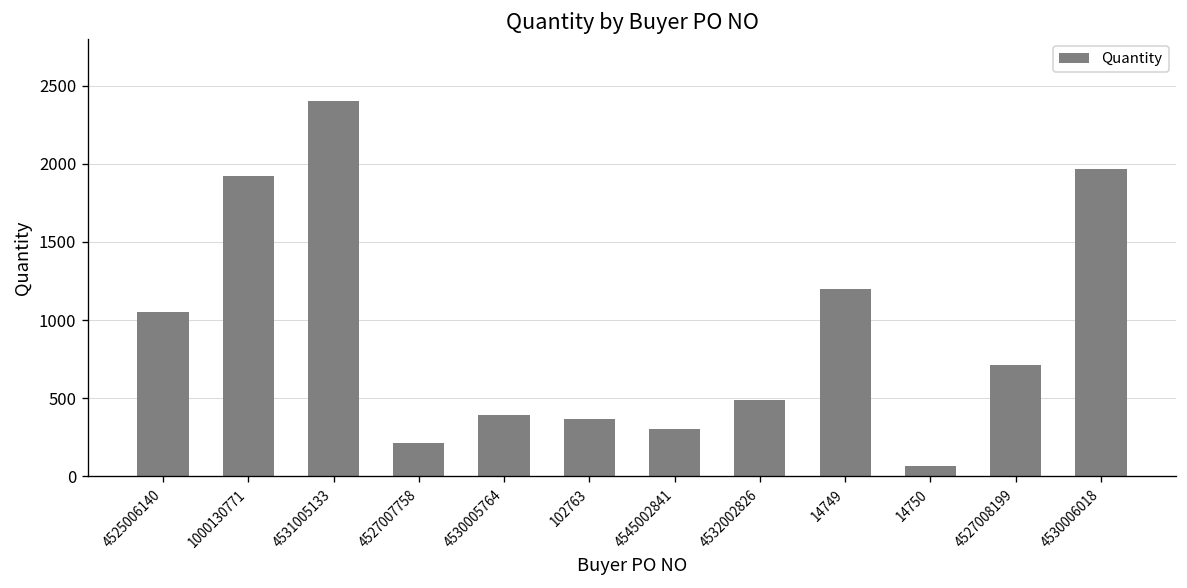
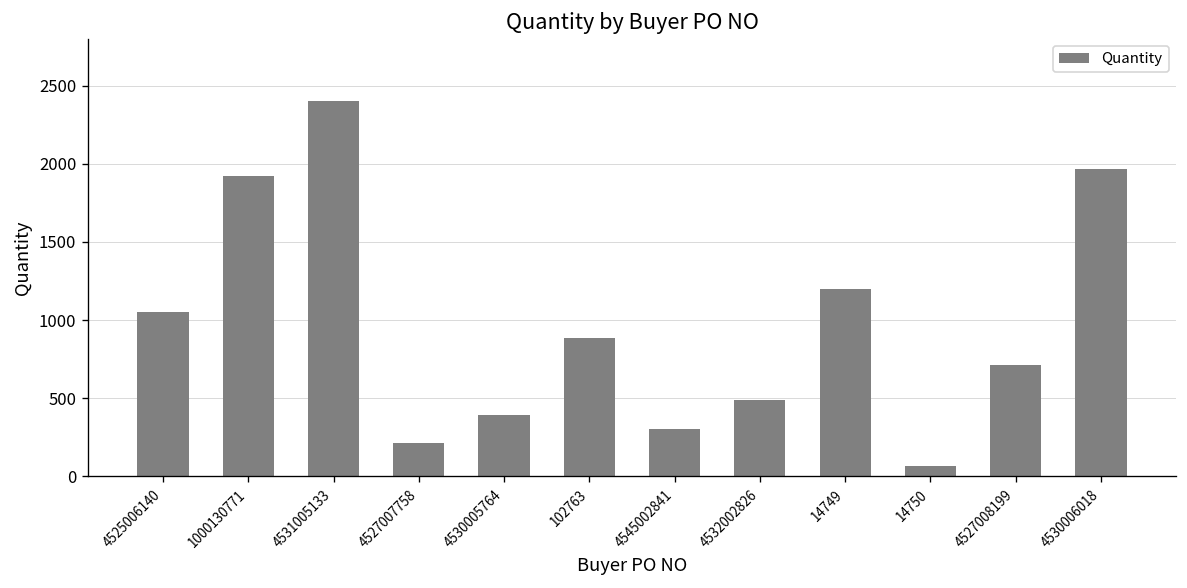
102763: 370 -> 890
